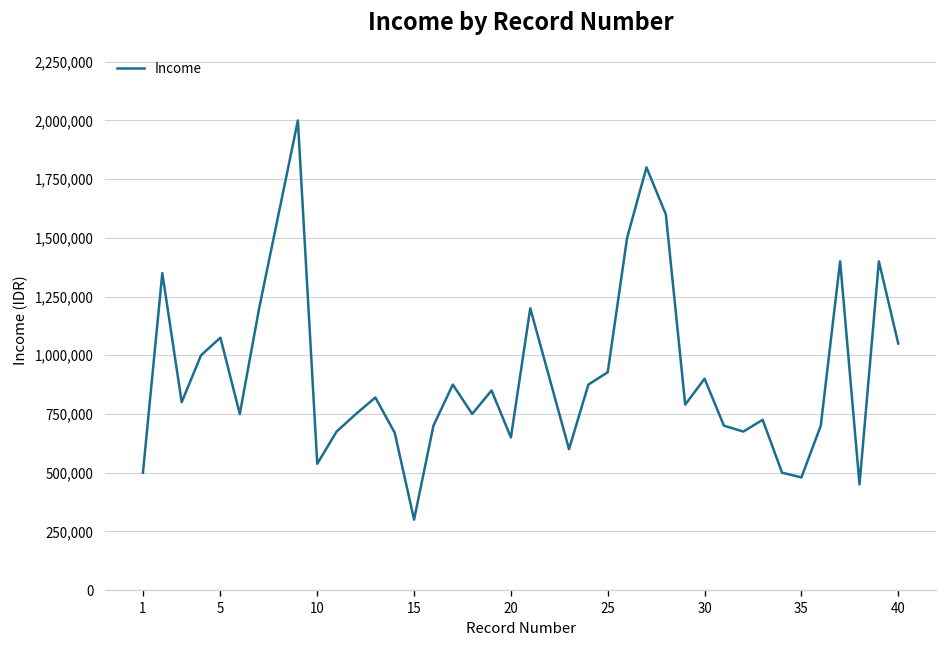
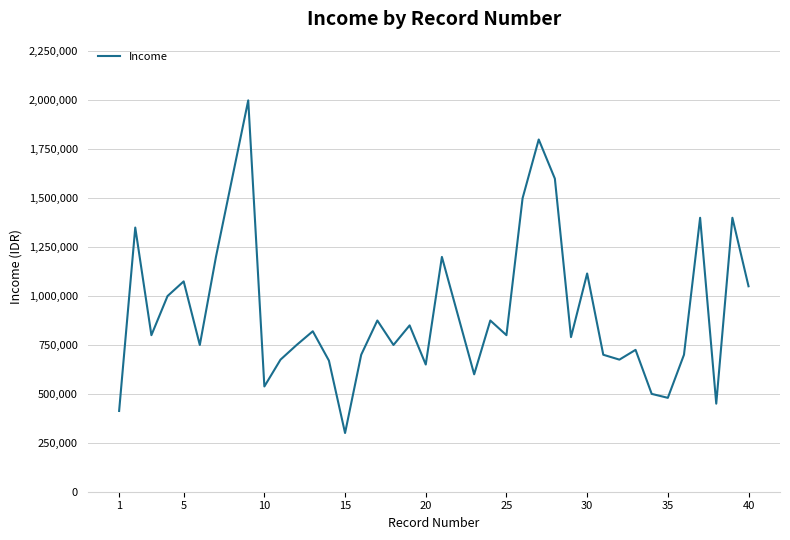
1: 500,000 -> 410,000
25: 930,000 -> 800,000
30: 900,000 -> 1,120,000
